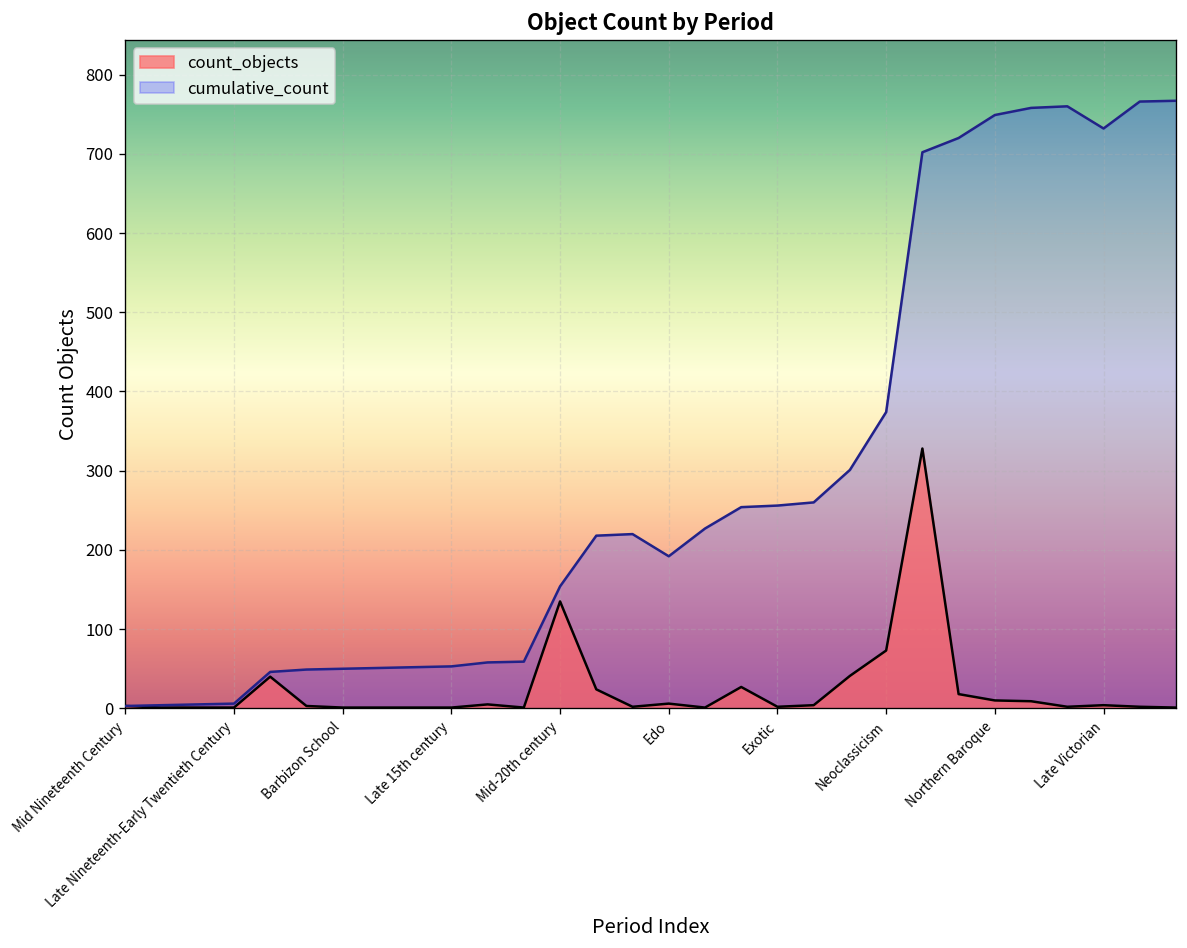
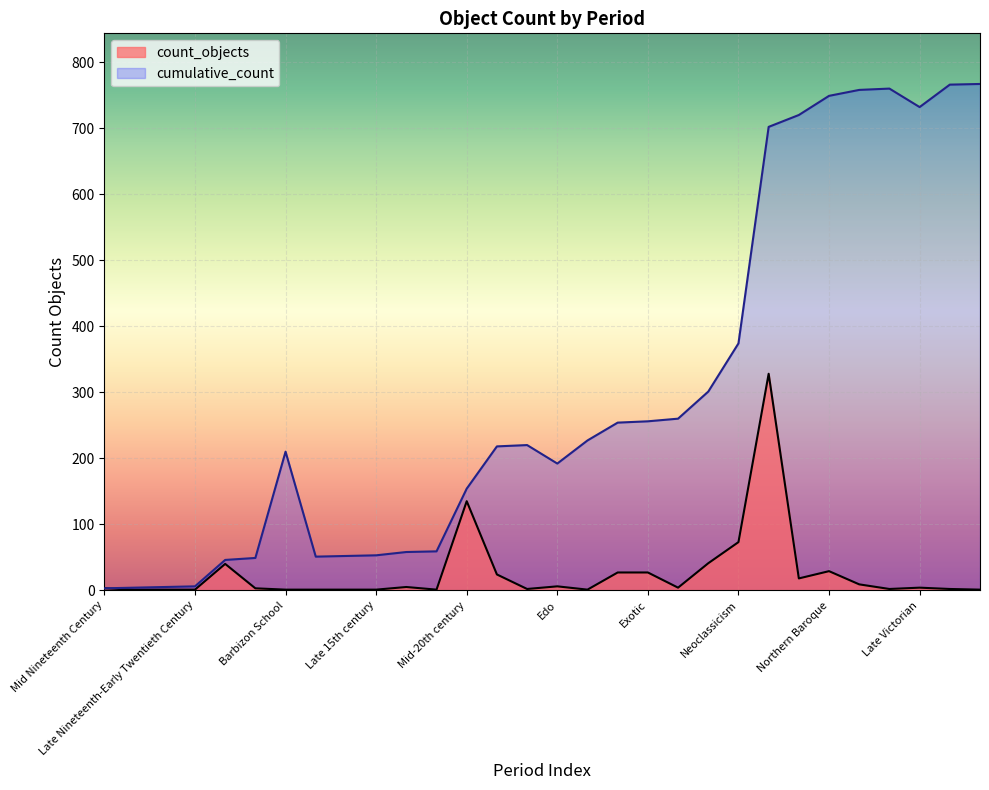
cumulative_count, Barbizon School: 50 -> 210
count_objects, Exotic: 0 -> 30
count_objects, Northern Baroque: 10 -> 30
